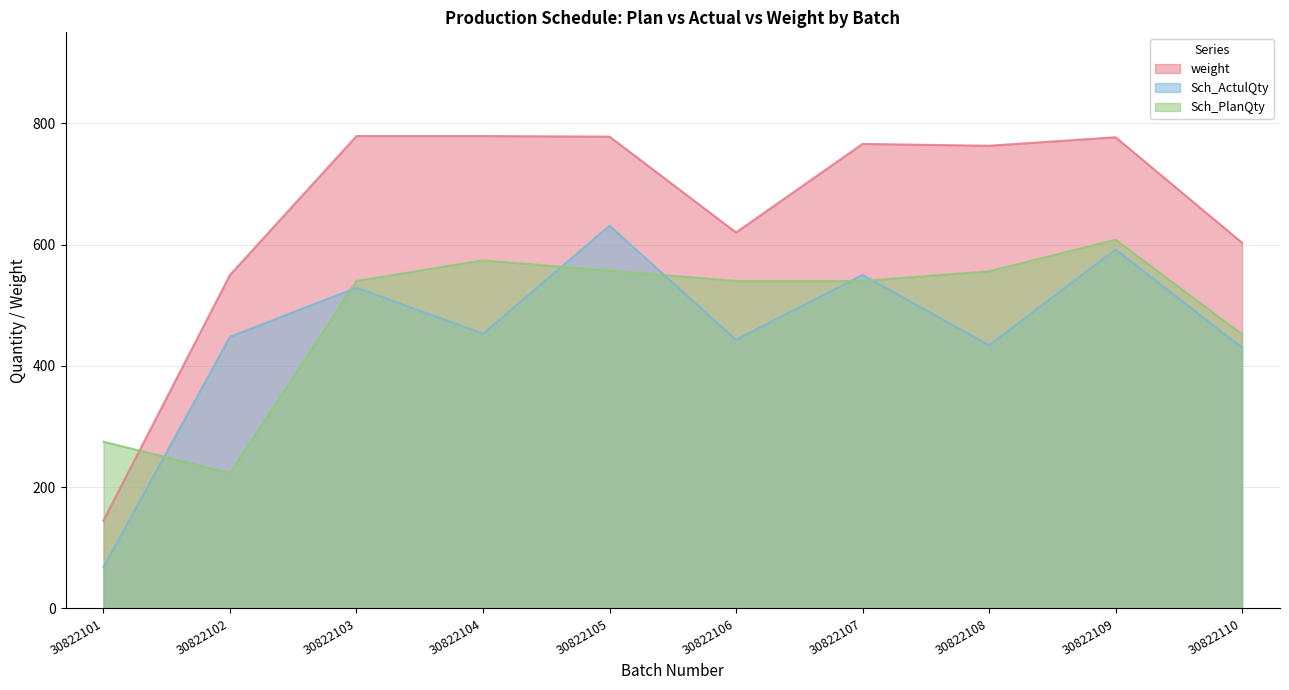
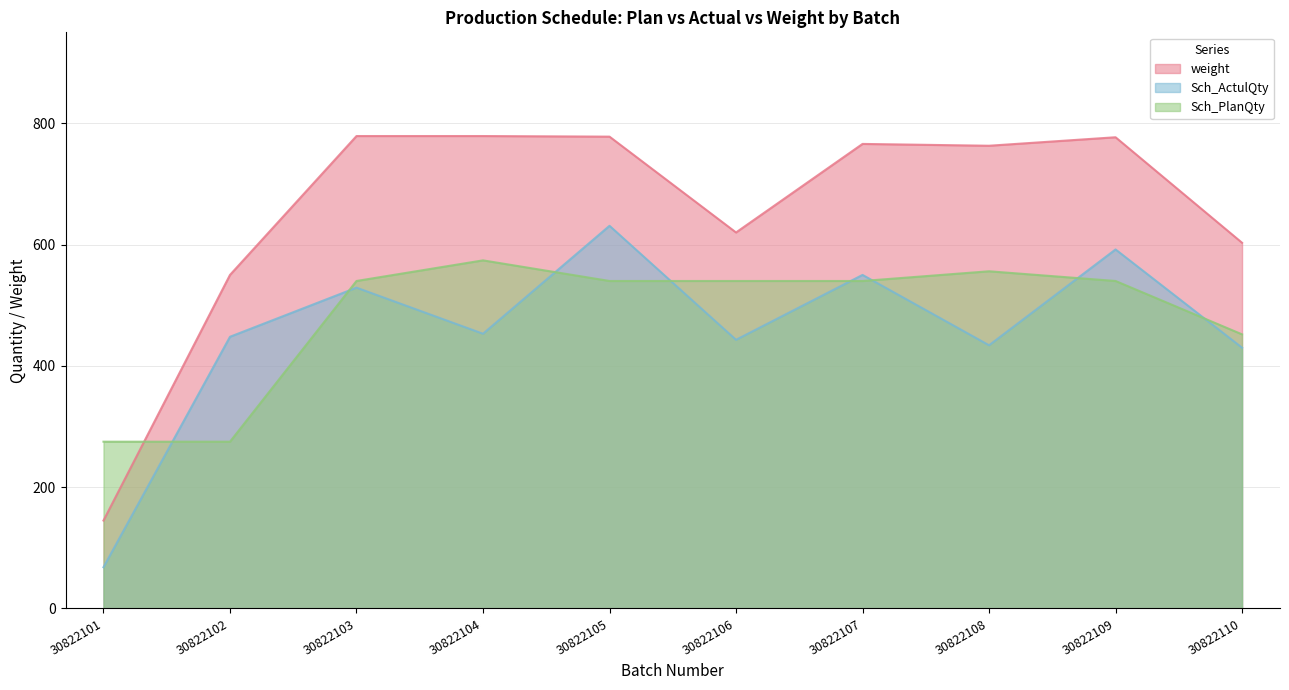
Sch_PlanQty, 30822102: 220 -> 280
Sch_PlanQty, 30822105: 560 -> 540
Sch_PlanQty, 30822109: 610 -> 540
